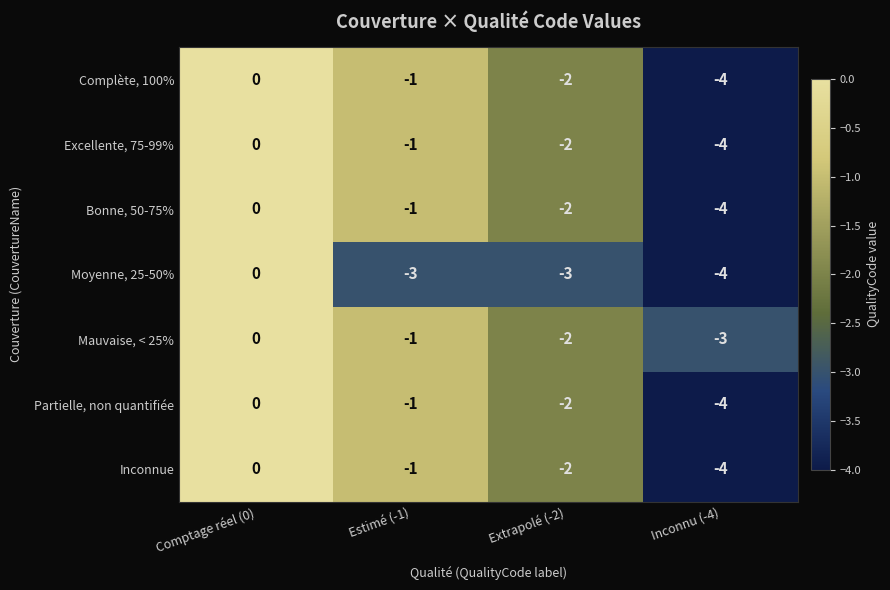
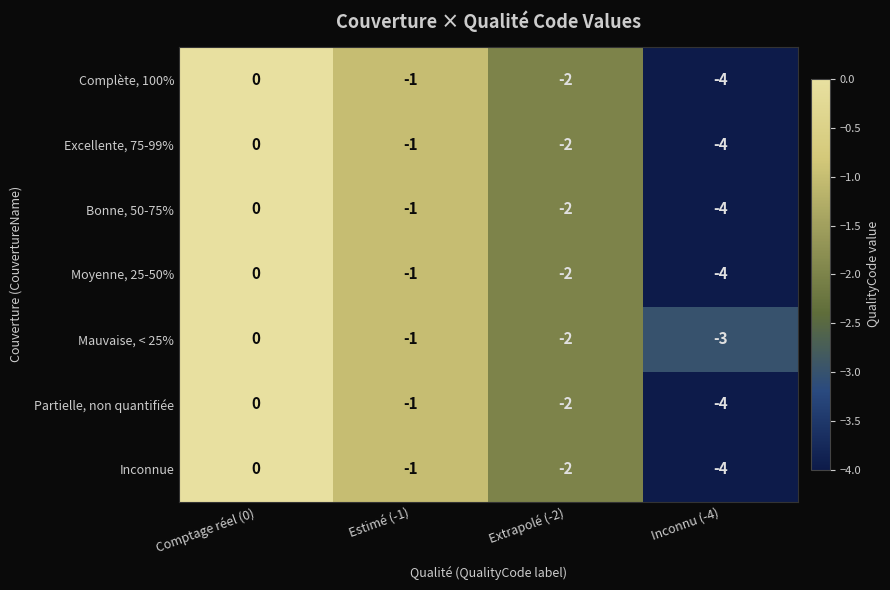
Moyenne, 25-50%, Estimé (-1): -3 -> -1
Moyenne, 25-50%, Extrapolé (-2): -3 -> -2
